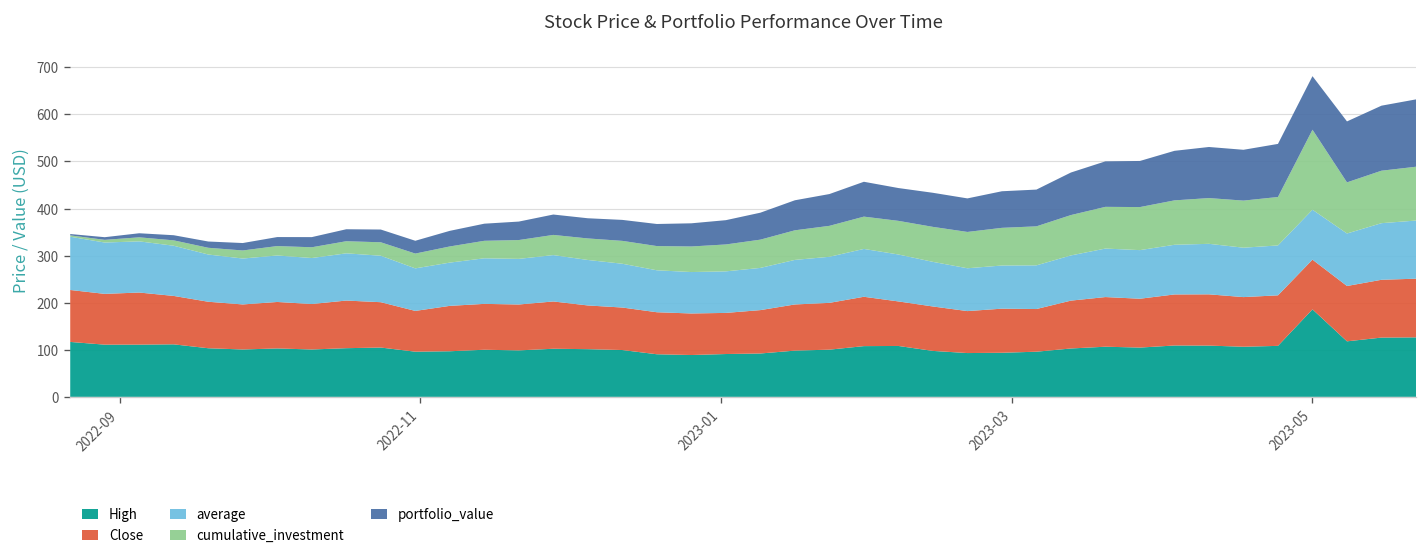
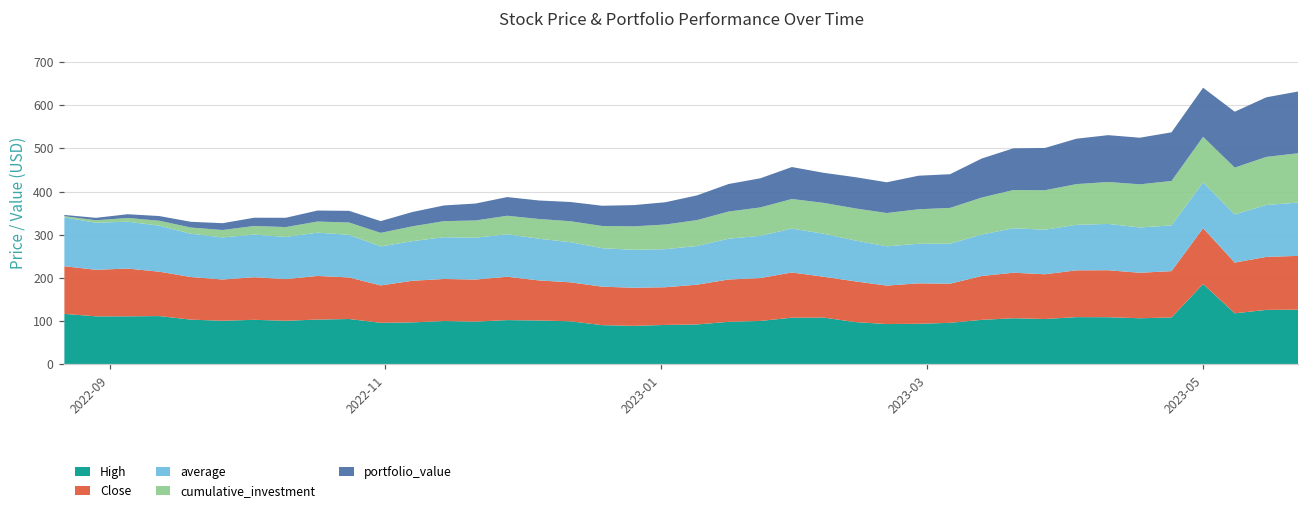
Close, 2023-05: 110 -> 130
cumulative_investment, 2023-05: 170 -> 110
